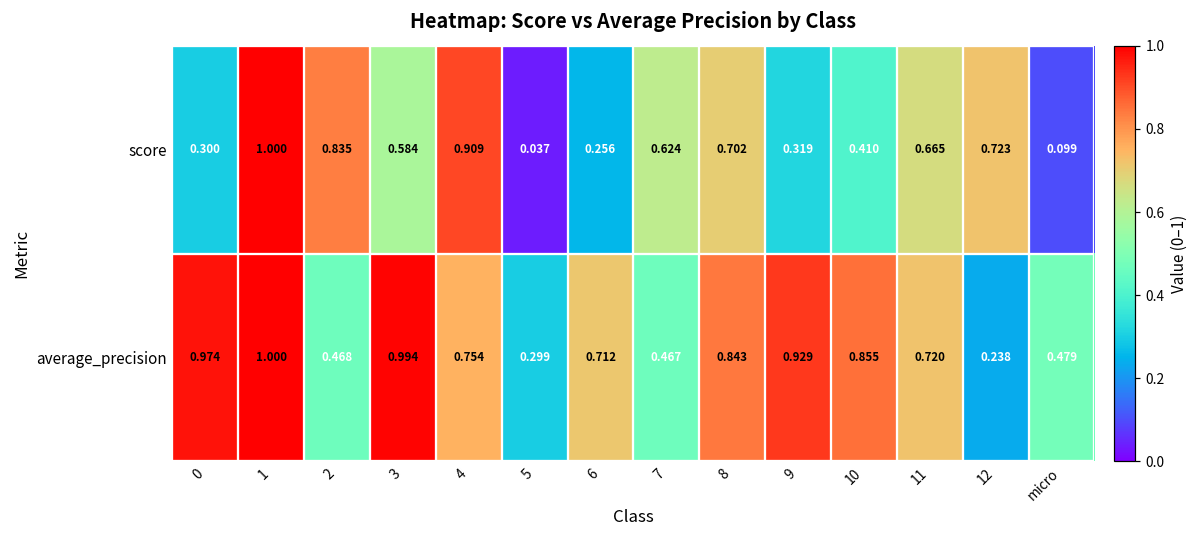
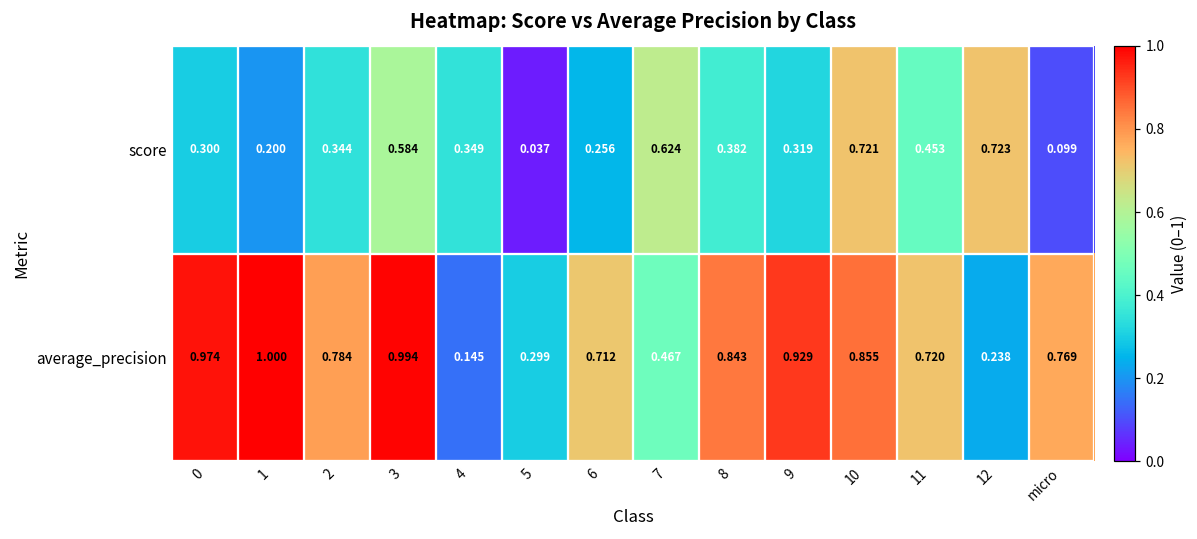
score, 1: 1.000 -> 0.200
score, 2: 0.835 -> 0.344
score, 4: 0.909 -> 0.349
score, 8: 0.702 -> 0.382
score, 10: 0.410 -> 0.721
score, 11: 0.665 -> 0.453
average_precision, 2: 0.468 -> 0.784
average_precision, 4: 0.754 -> 0.145
average_precision, micro: 0.479 -> 0.769
